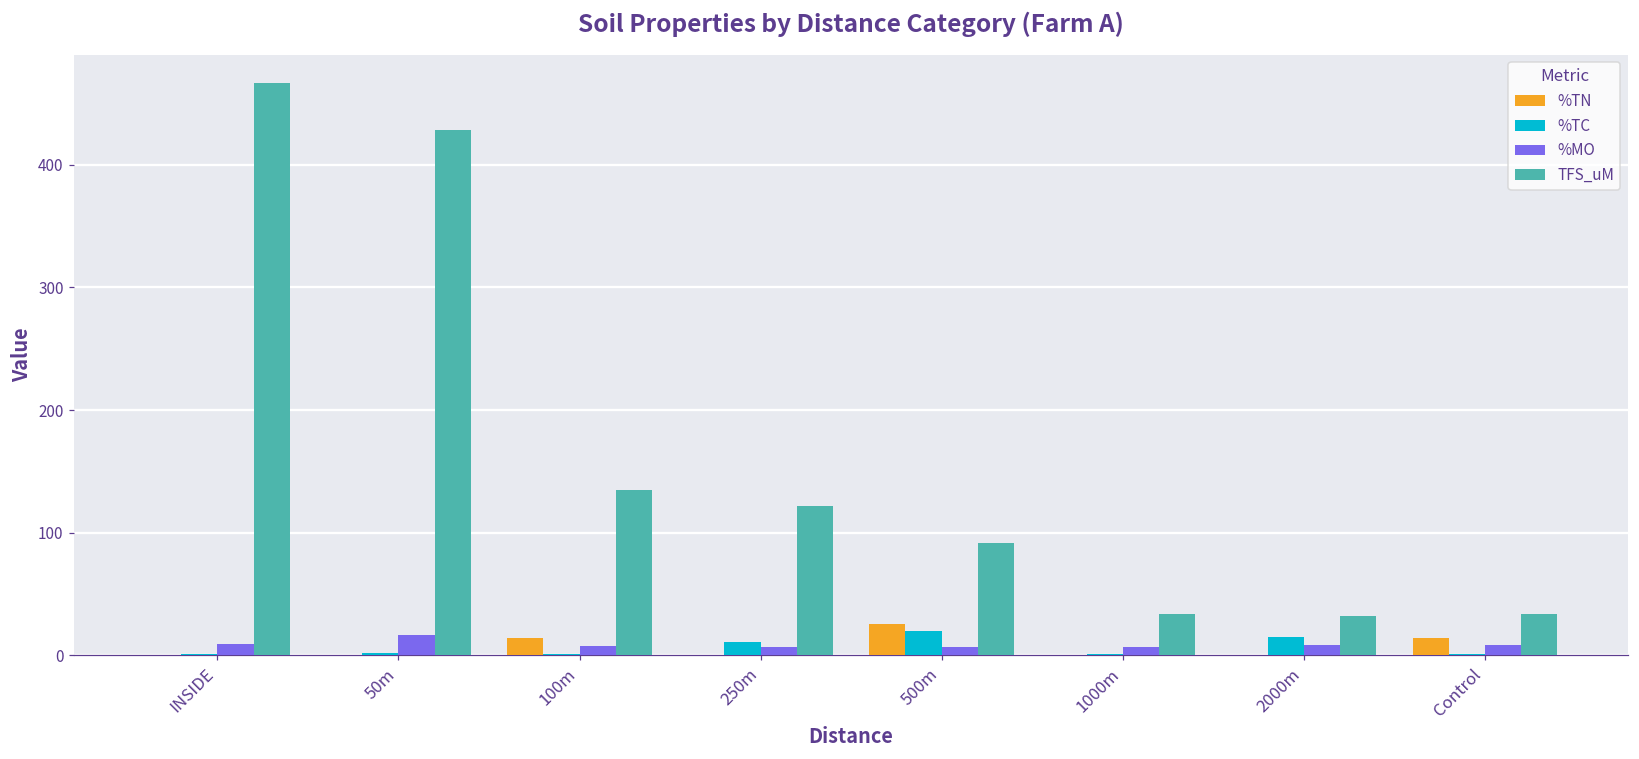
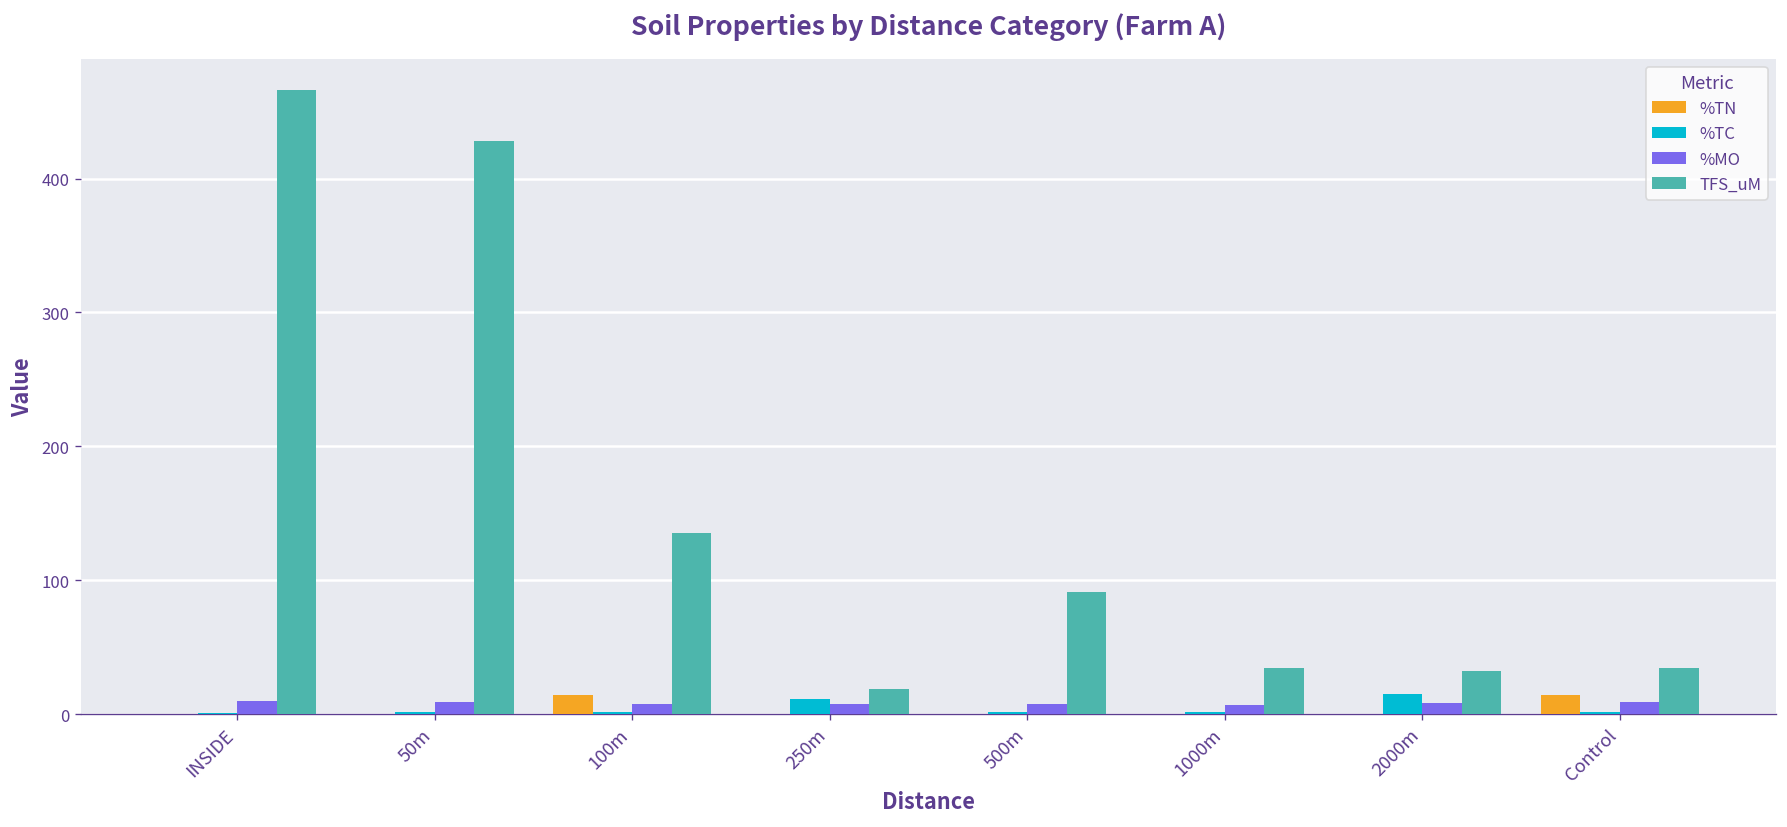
%MO, 50m: 17 -> 9
TFS_uM, 250m: 122 -> 19
%TN, 500m: 26 -> 0
%TC, 500m: 20 -> 1
